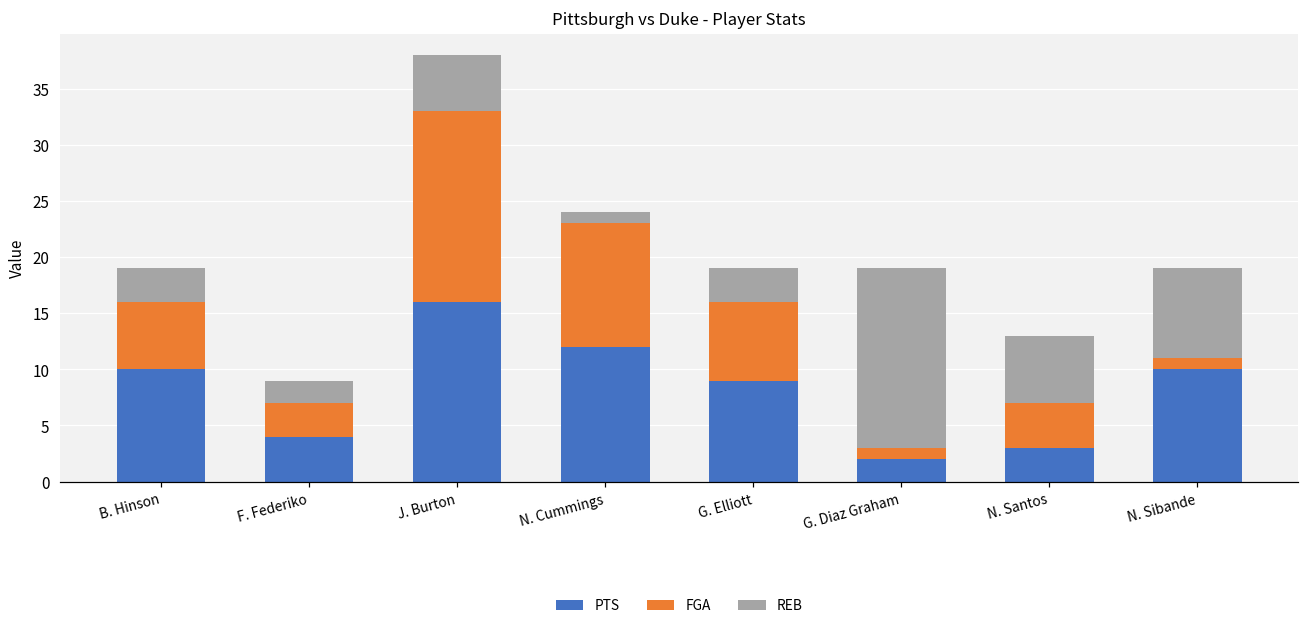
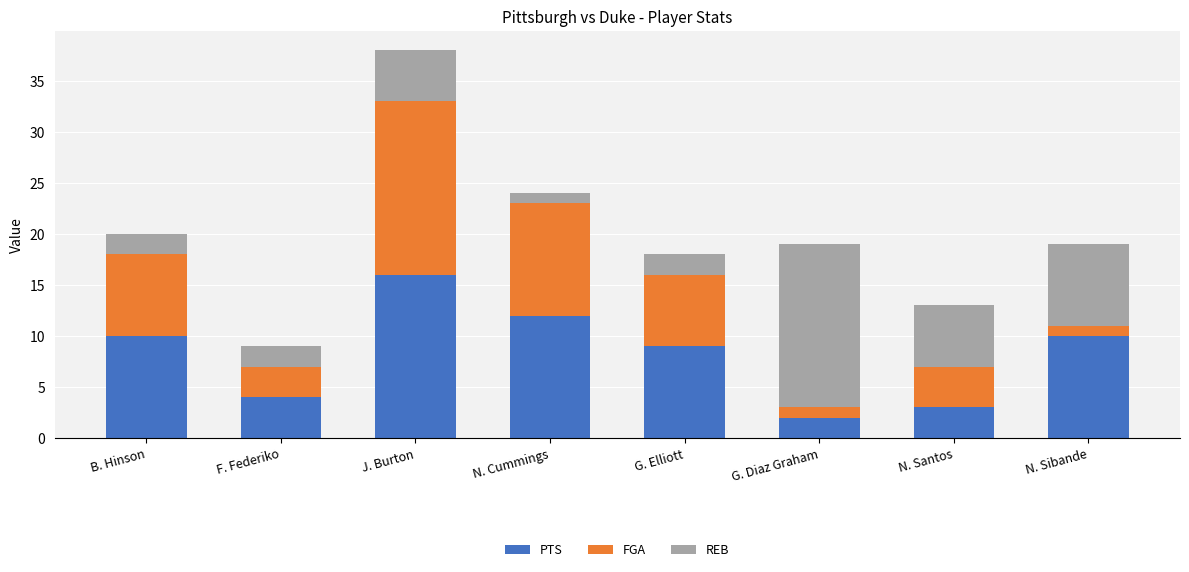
FGA, B. Hinson: 6 -> 8
REB, B. Hinson: 3 -> 2
REB, G. Elliott: 3 -> 2
